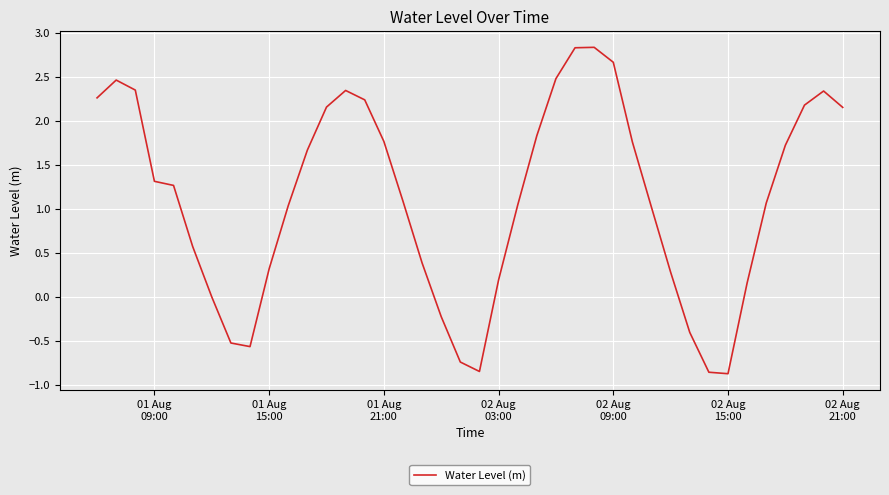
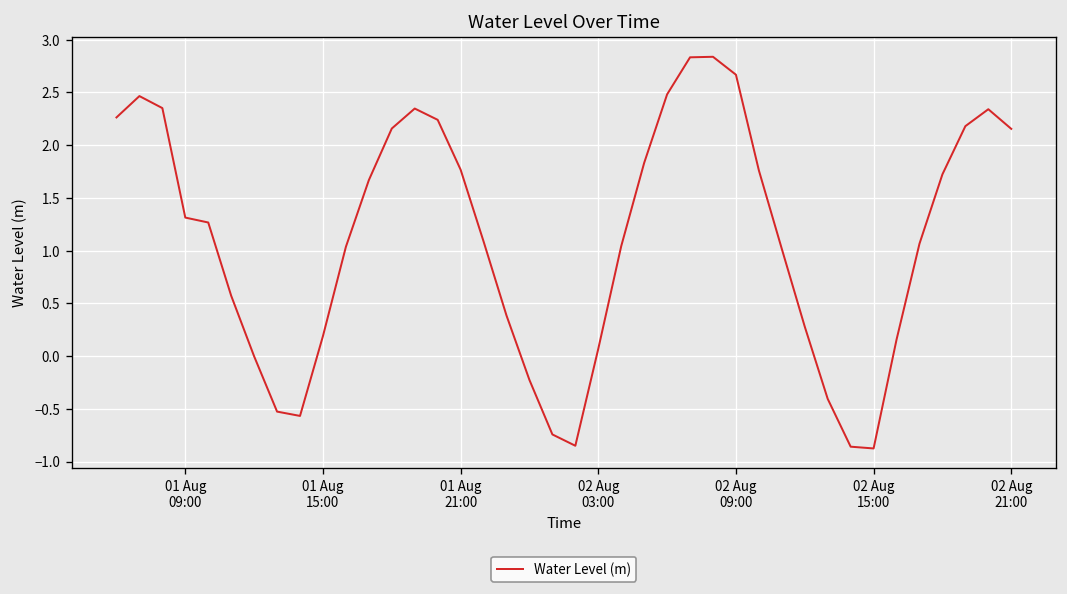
01 Aug 15:00: 0.3 -> 0.2
02 Aug 03:00: 0.2 -> 0.1
